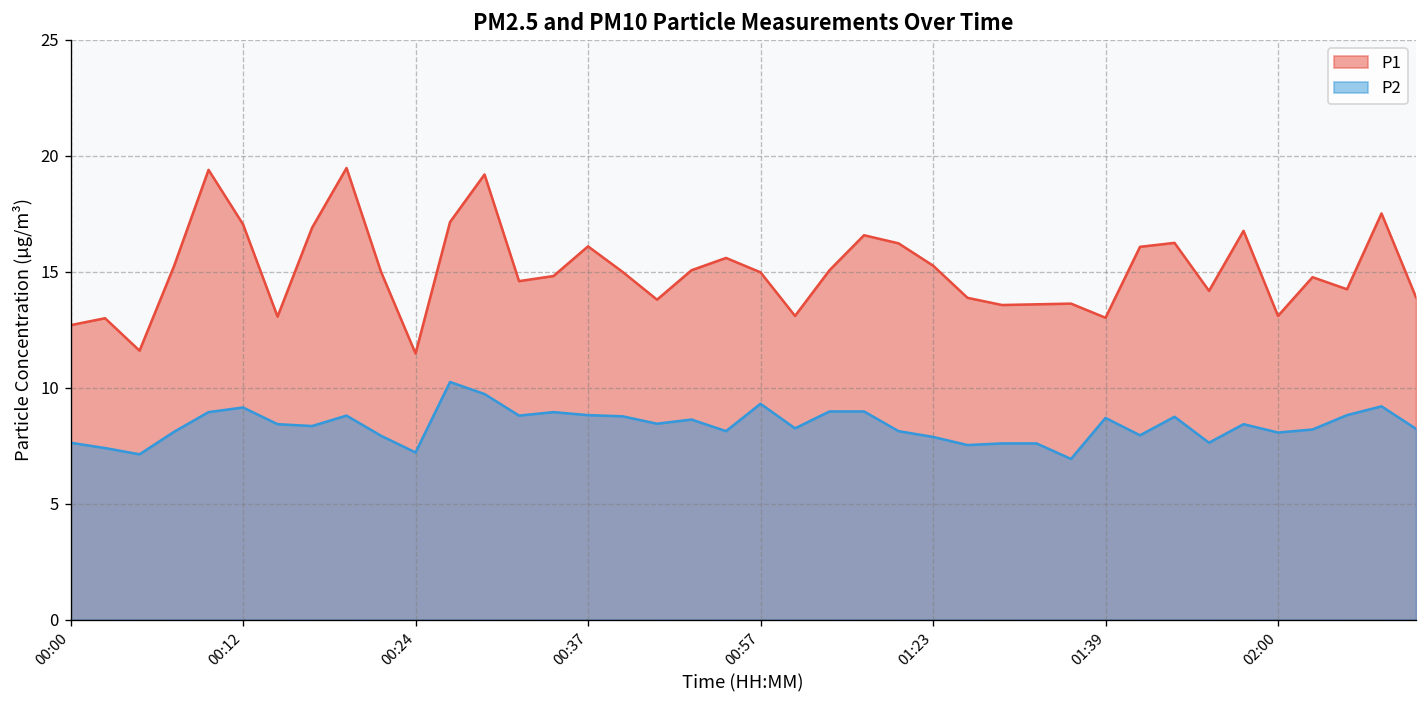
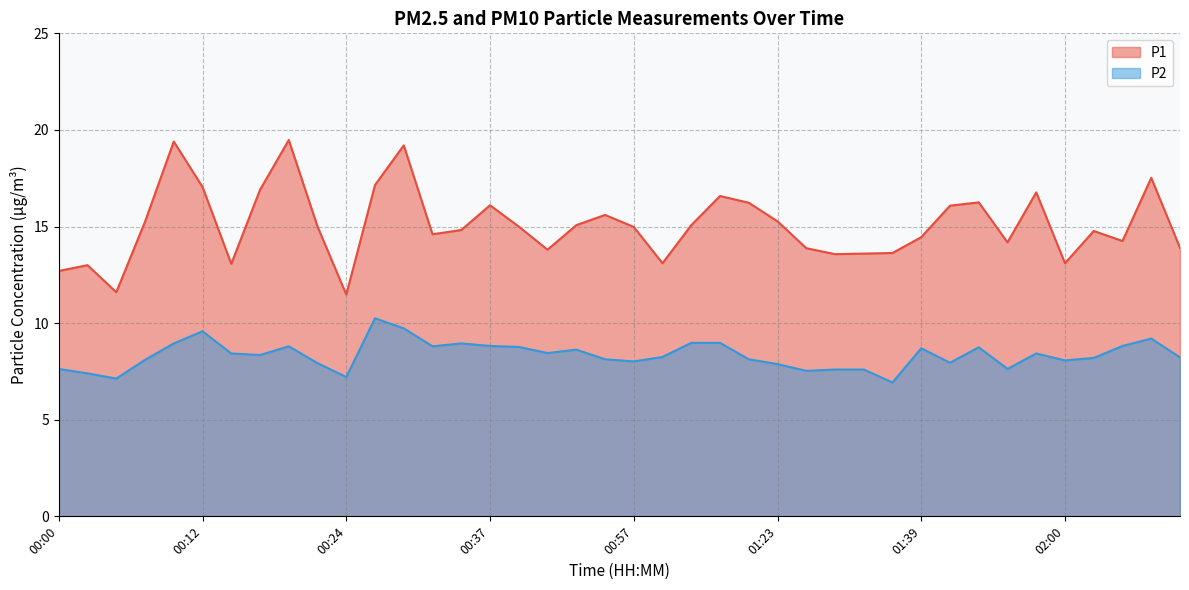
P2, 00:12: 9.2 -> 9.6
P2, 00:57: 9.3 -> 8.0
P1, 01:39: 13.0 -> 14.5
